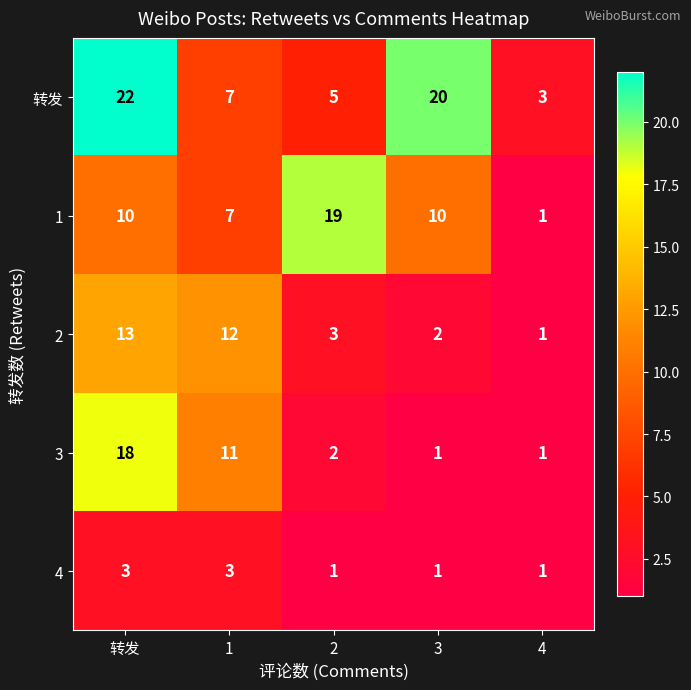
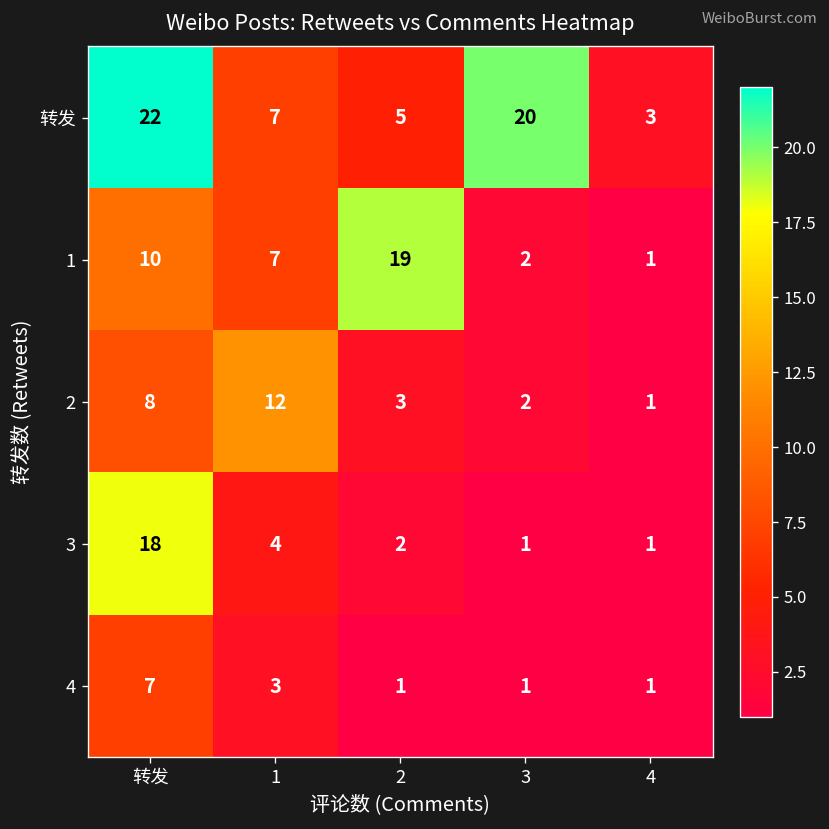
1, 3: 10 -> 2
2, 转发: 13 -> 8
3, 1: 11 -> 4
4, 转发: 3 -> 7
